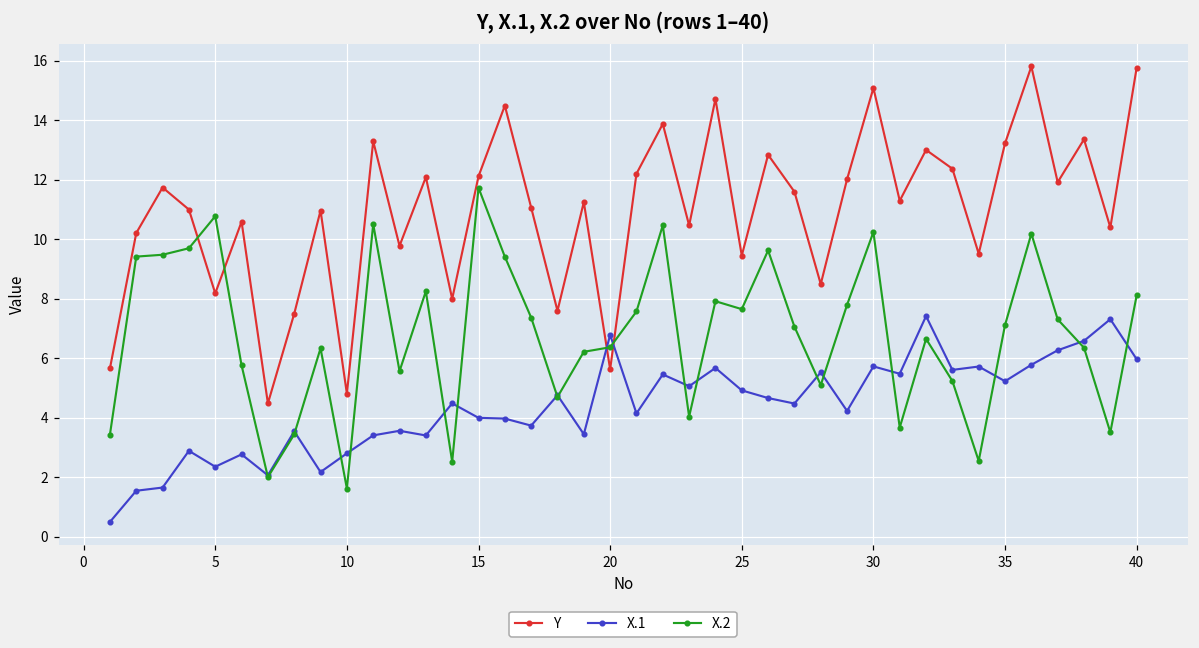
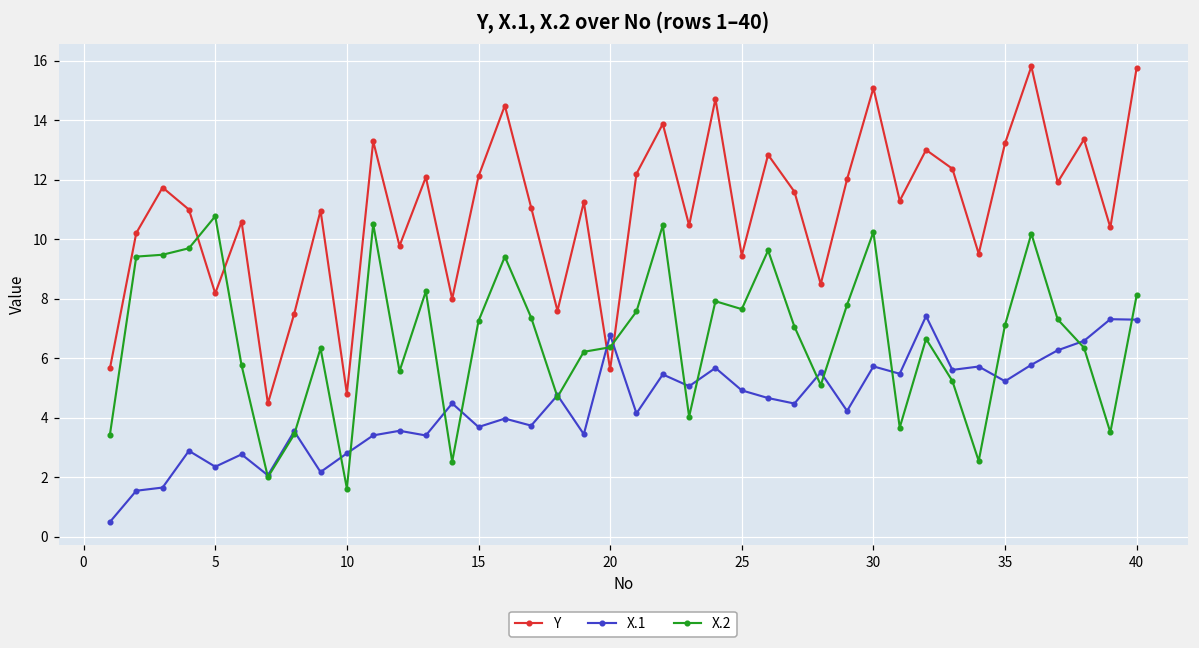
X.1, 15: 4.0 -> 3.7
X.2, 15: 11.7 -> 7.2
X.1, 40: 6.0 -> 7.3
